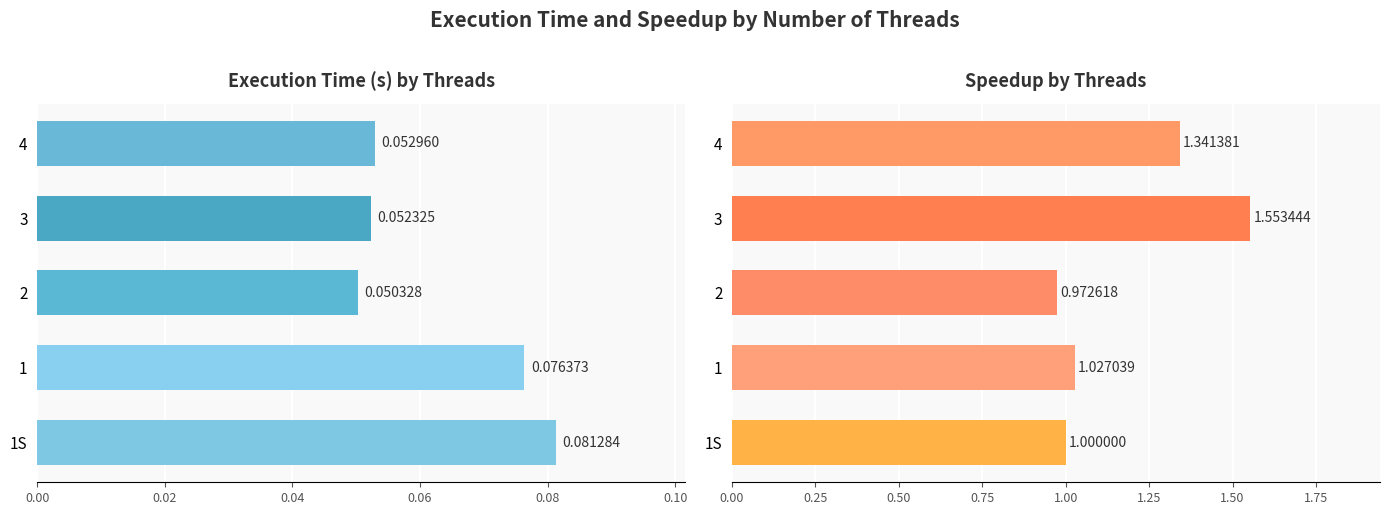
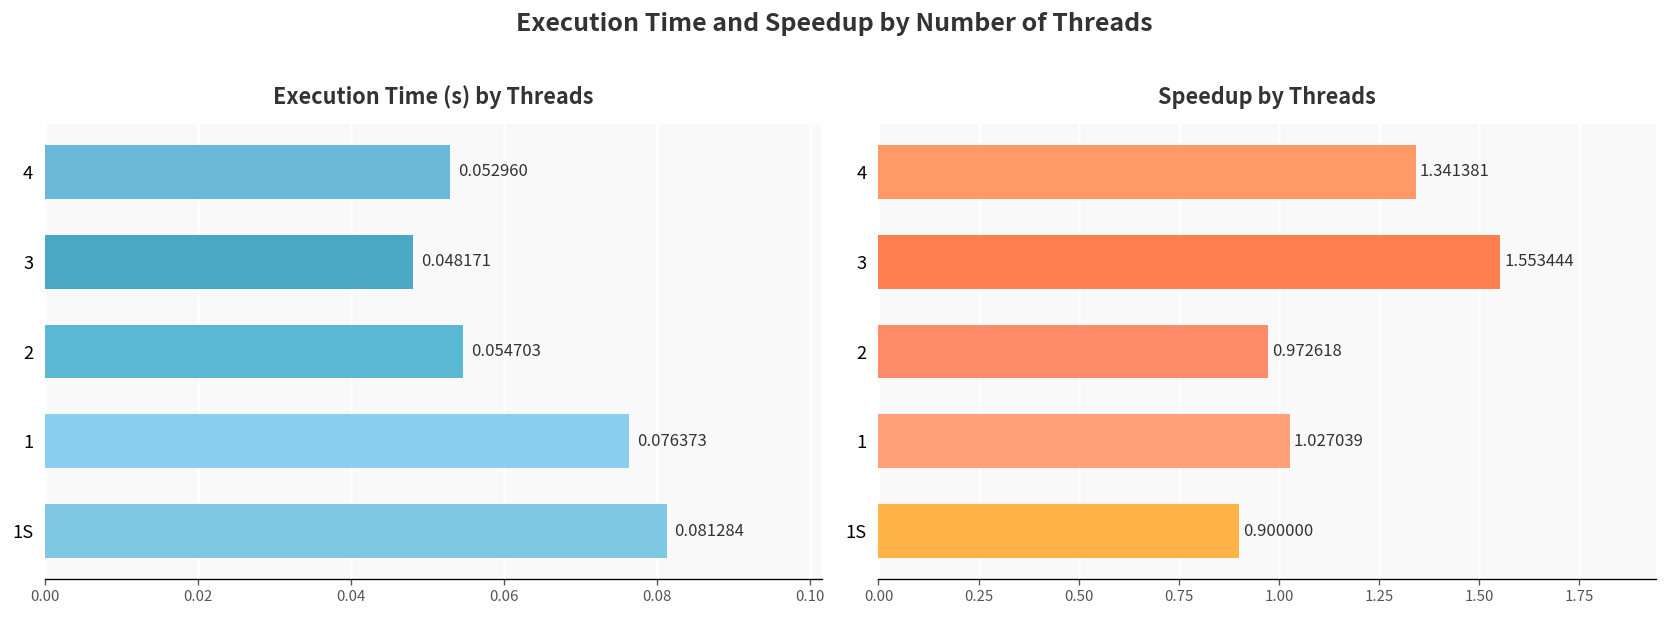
Execution Time (s) by Threads, 3: 0.052325 -> 0.048171
Execution Time (s) by Threads, 2: 0.050328 -> 0.054703
Speedup by Threads, 1S: 1.000000 -> 0.900000
